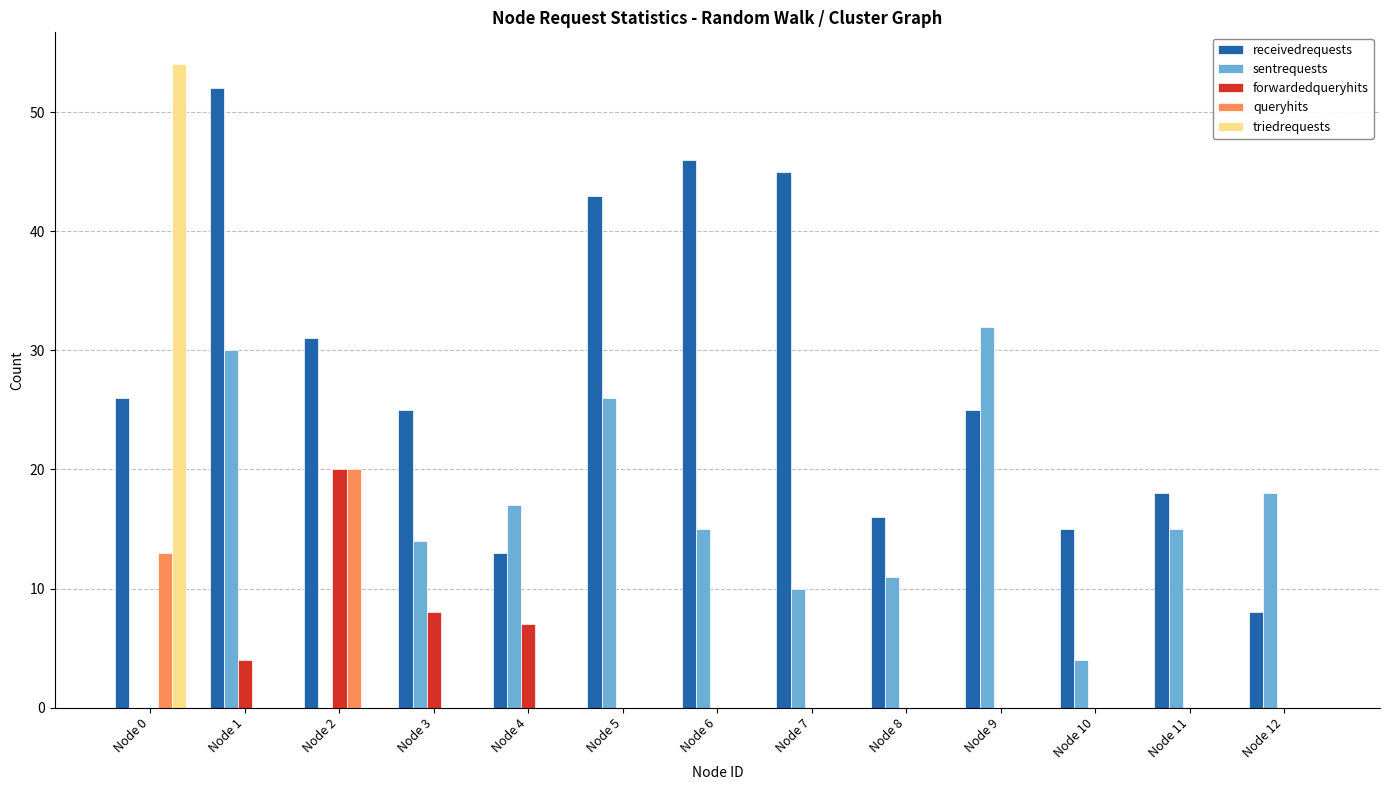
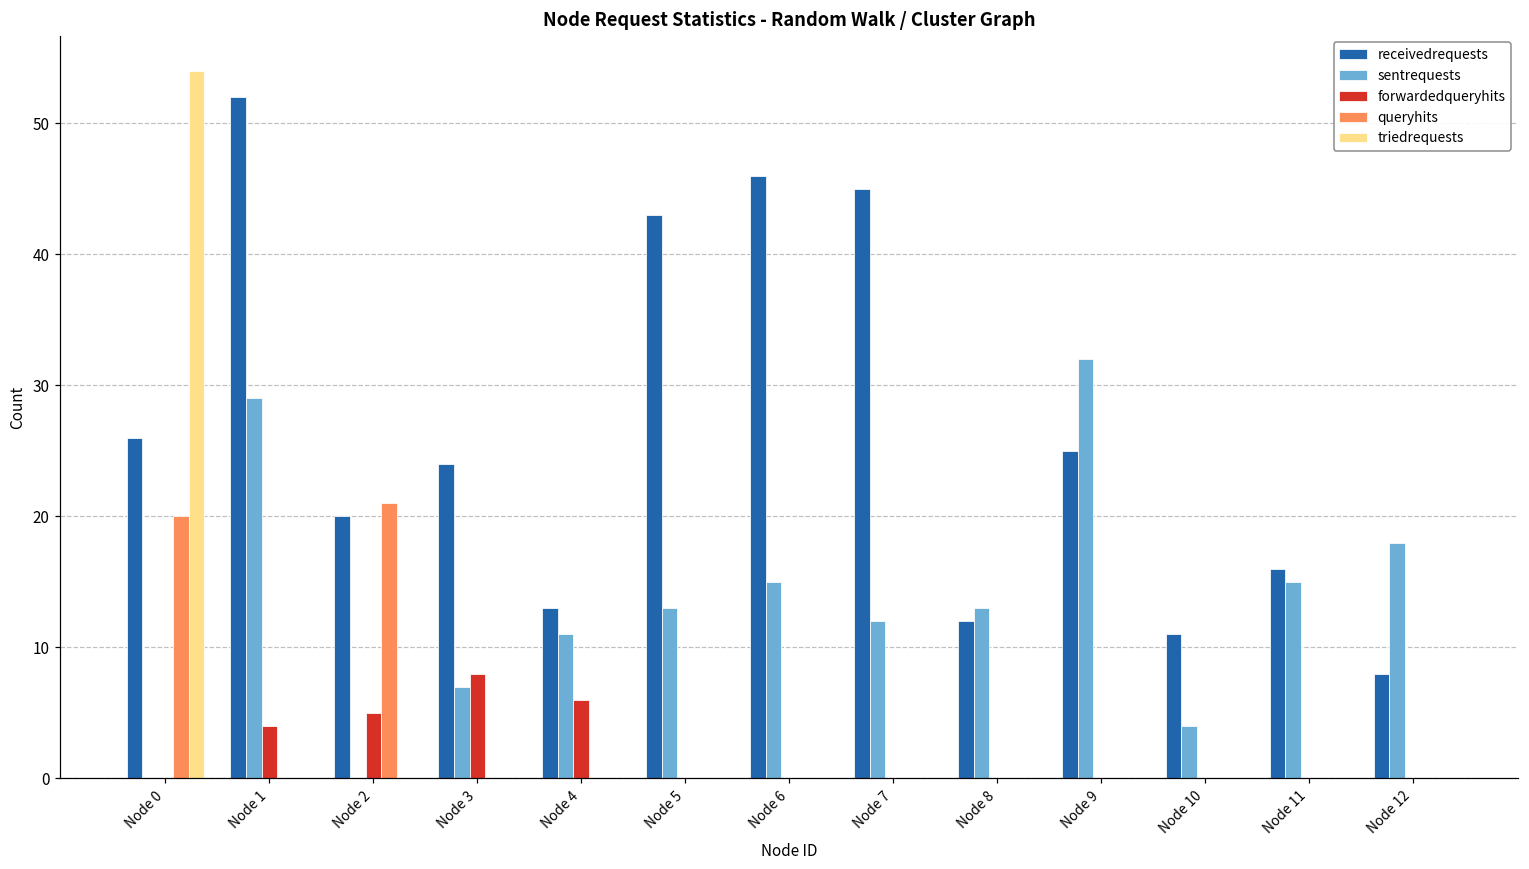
queryhits, Node 0: 13 -> 20
sentrequests, Node 1: 30 -> 29
receivedrequests, Node 2: 31 -> 20
forwardedqueryhits, Node 2: 20 -> 5
queryhits, Node 2: 20 -> 21
receivedrequests, Node 3: 25 -> 24
sentrequests, Node 3: 14 -> 7
sentrequests, Node 4: 17 -> 11
forwardedqueryhits, Node 4: 7 -> 6
sentrequests, Node 5: 26 -> 13
sentrequests, Node 7: 10 -> 12
receivedrequests, Node 8: 16 -> 12
sentrequests, Node 8: 11 -> 13
receivedrequests, Node 10: 15 -> 11
receivedrequests, Node 11: 18 -> 16
